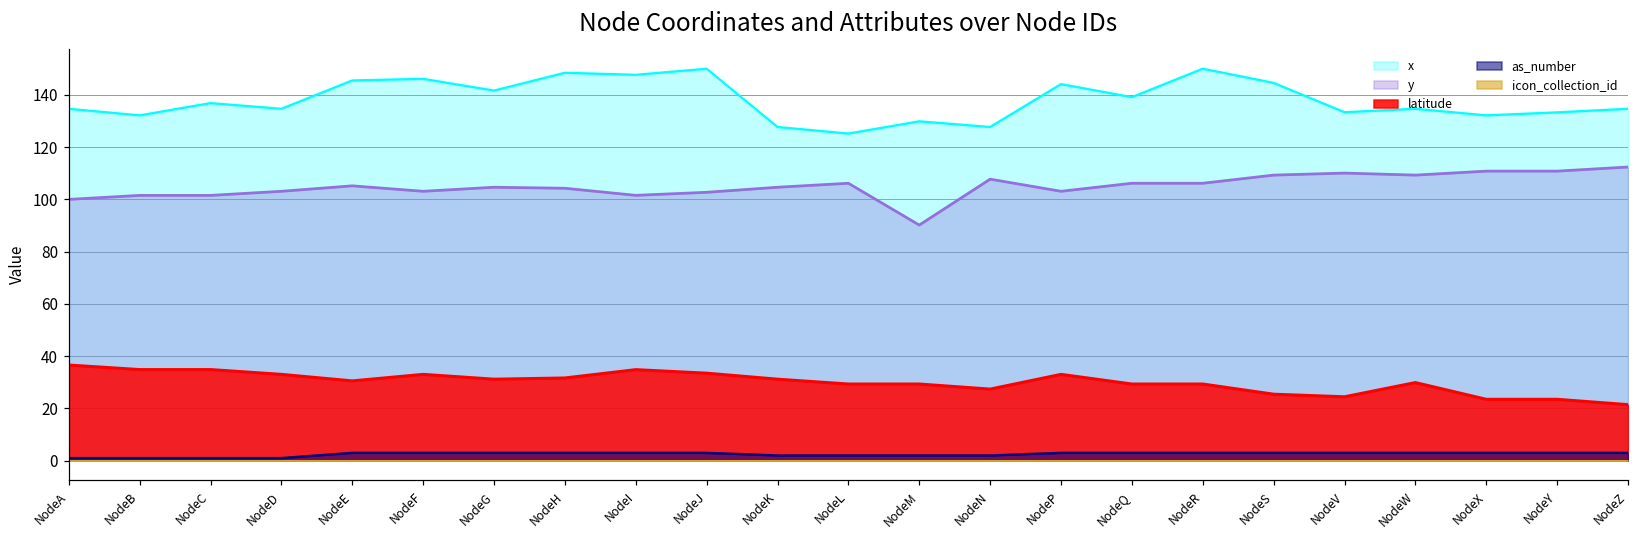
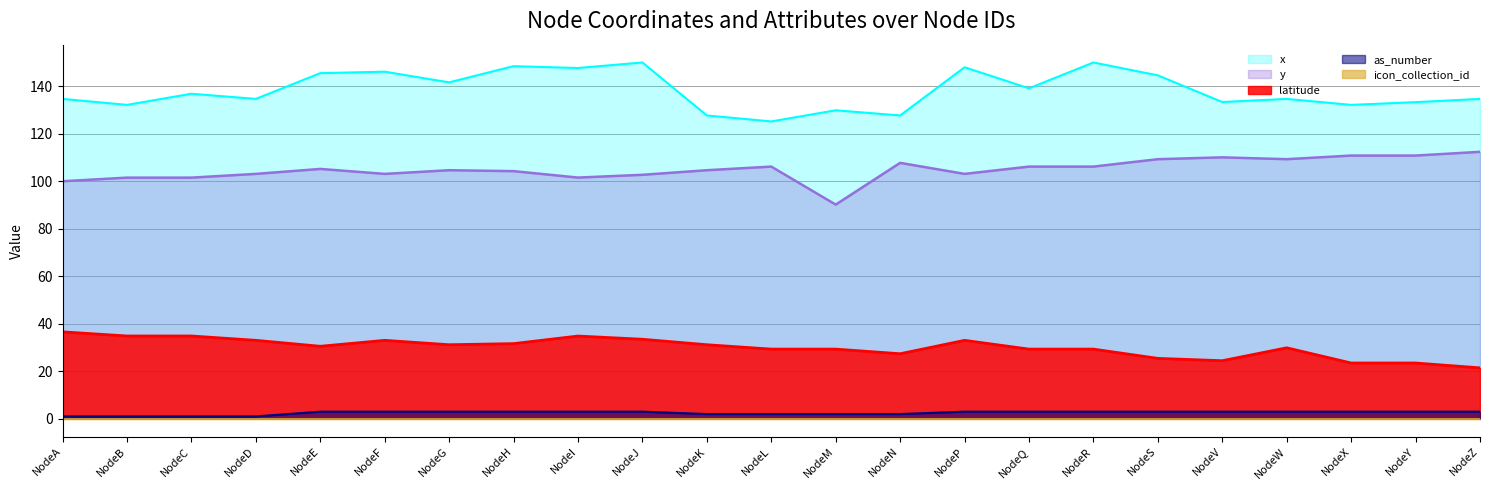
x, NodeP: 144 -> 148
